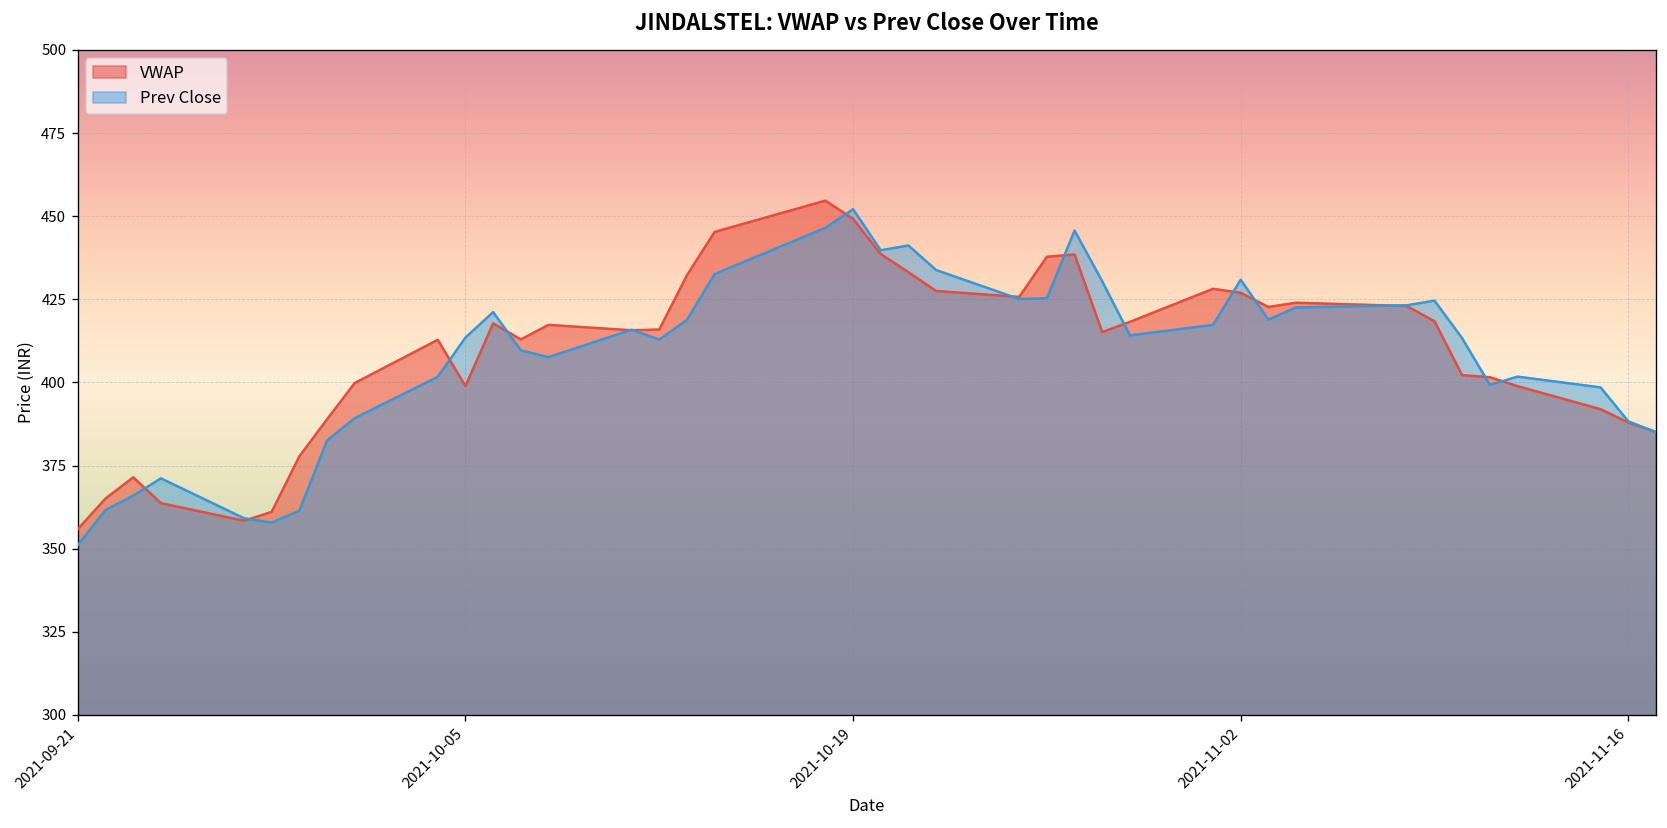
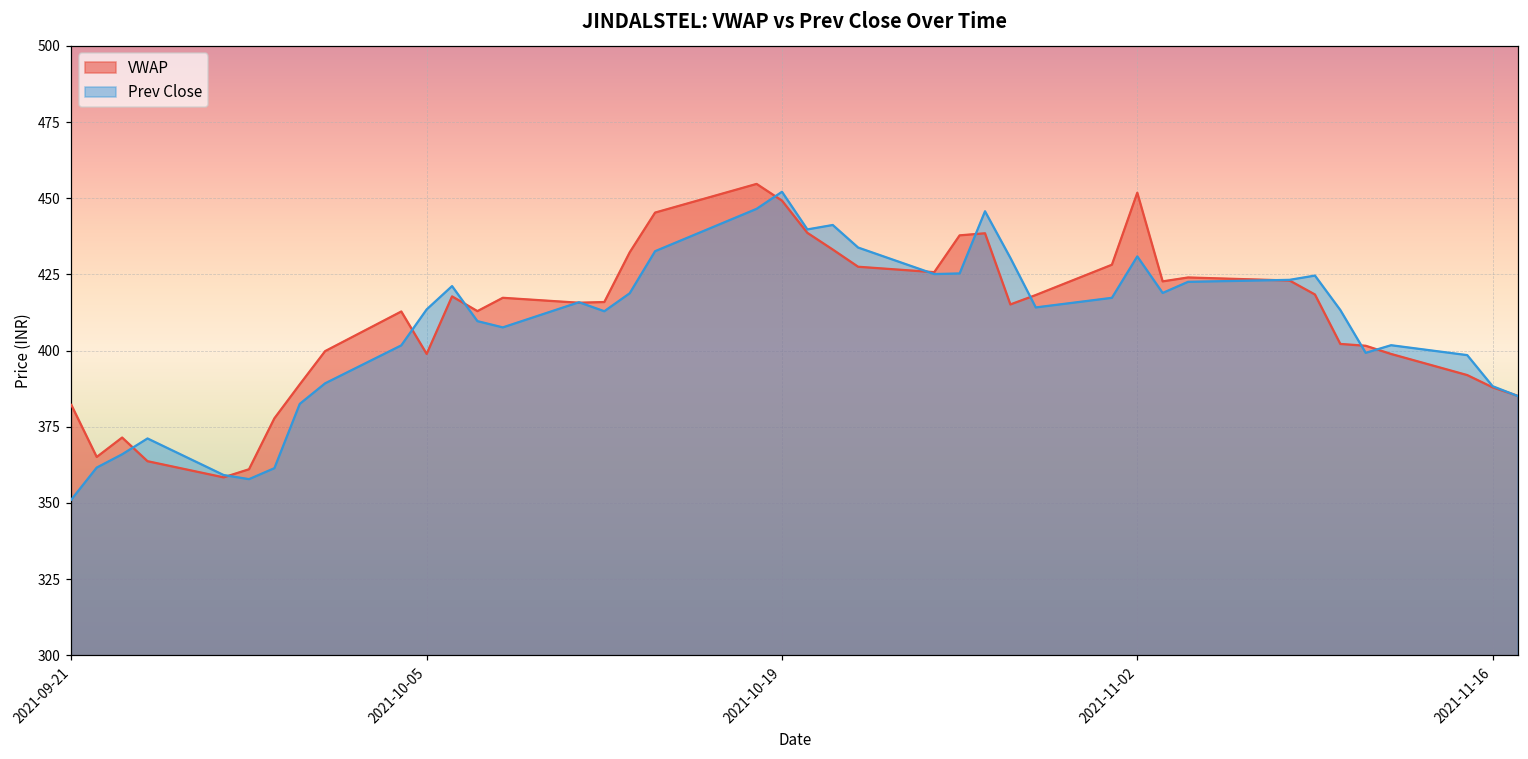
VWAP, 2021-09-21: 356 -> 382
VWAP, 2021-11-02: 427 -> 452
